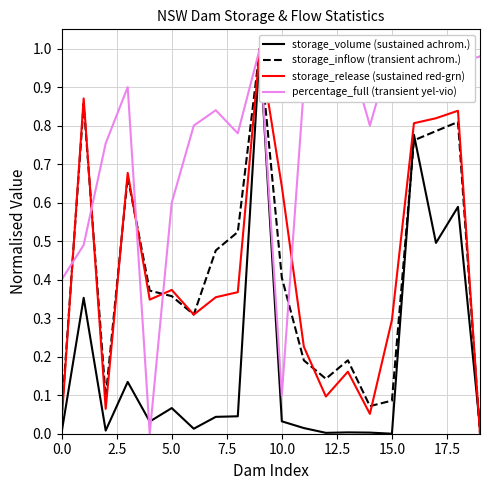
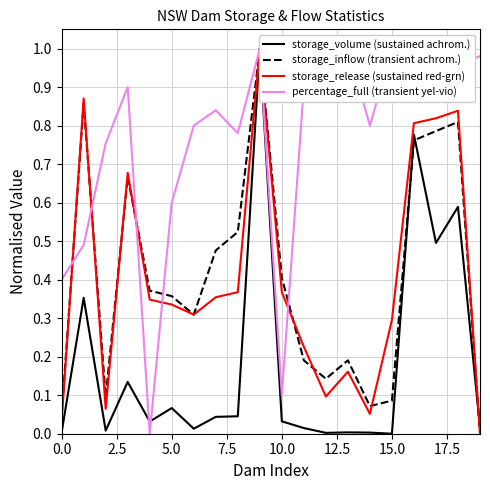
storage_release (sustained red-grn), 5.0: 0.37 -> 0.34
storage_release (sustained red-grn), 10.0: 0.64 -> 0.37
